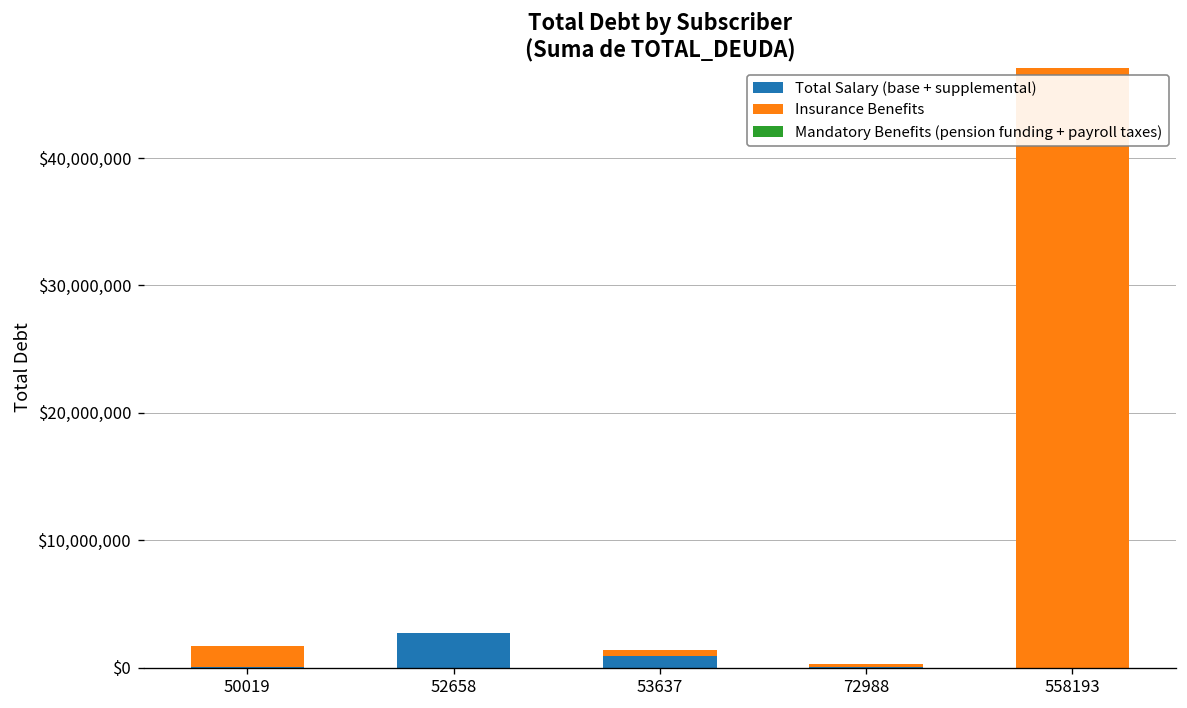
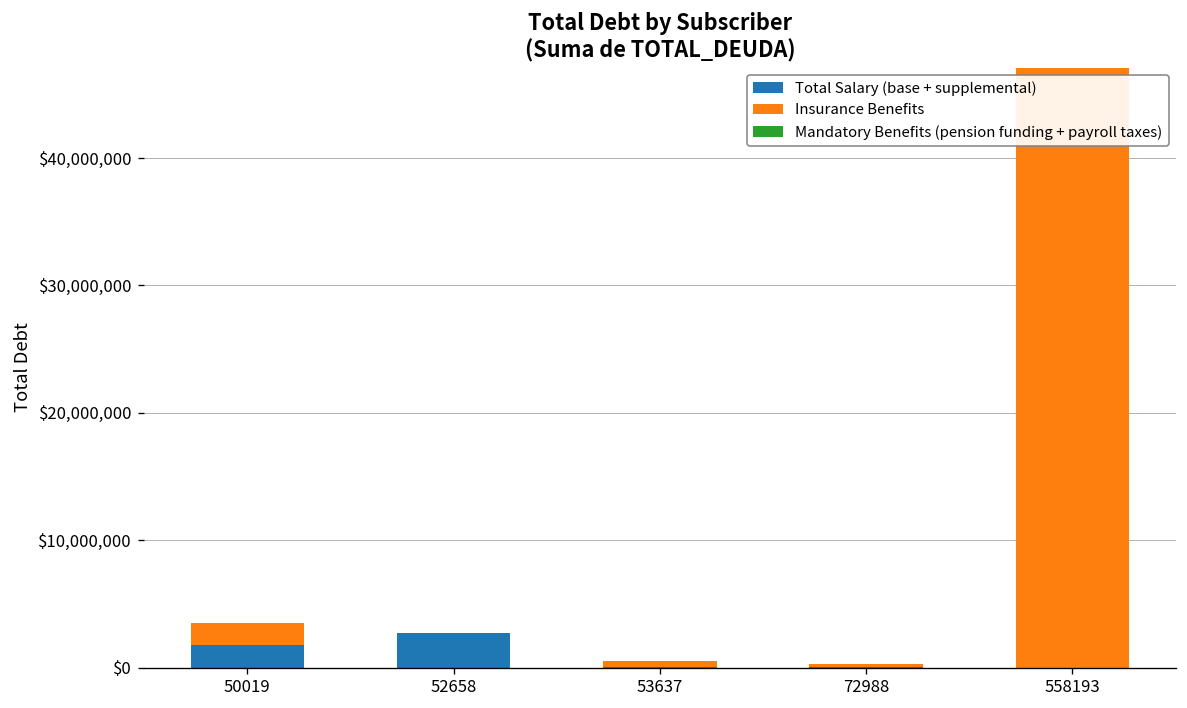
Total Salary (base + supplemental), 50019: $0 -> $1,800,000
Total Salary (base + supplemental), 53637: $900,000 -> $0
